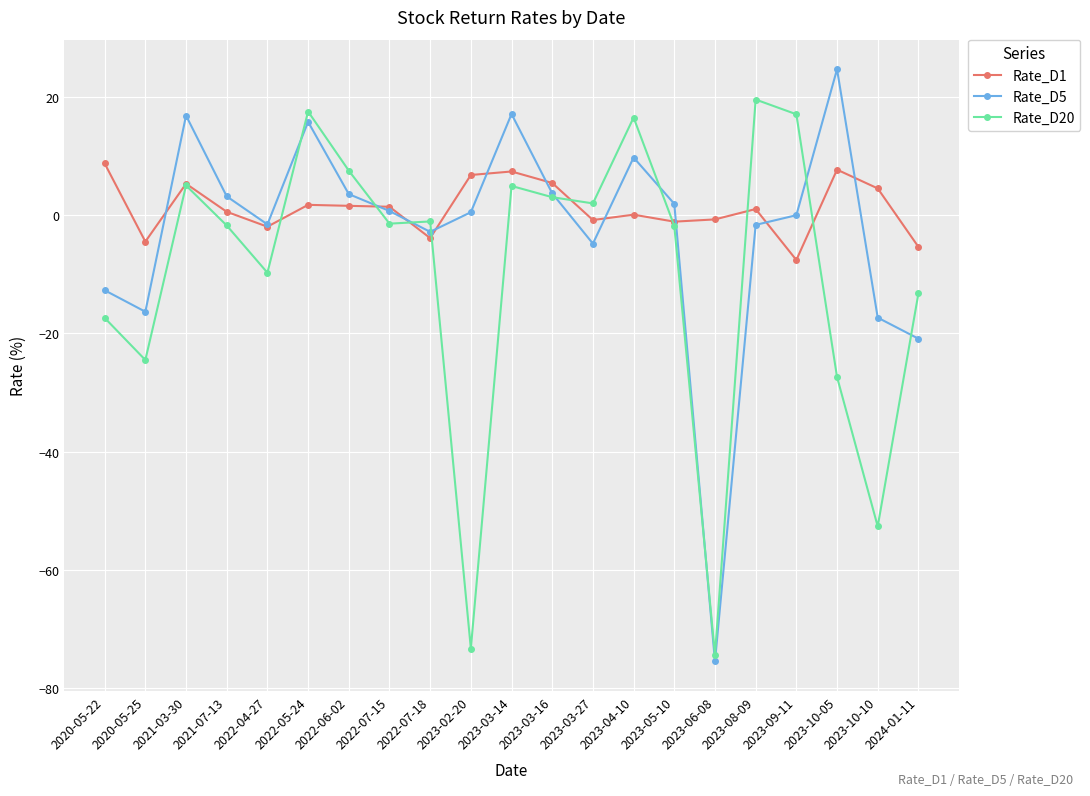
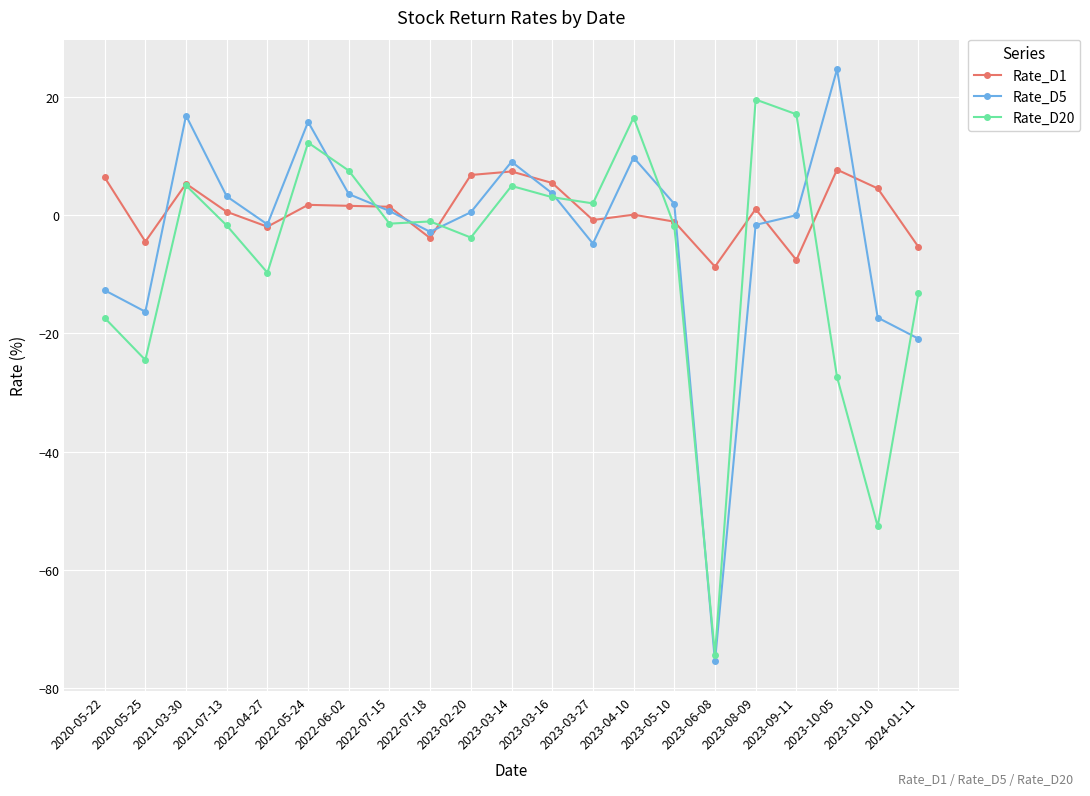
Rate_D1, 2020-05-22: 9 -> 6
Rate_D20, 2022-05-24: 18 -> 12
Rate_D20, 2023-02-20: -73 -> -4
Rate_D5, 2023-03-14: 17 -> 9
Rate_D1, 2023-06-08: -1 -> -9
